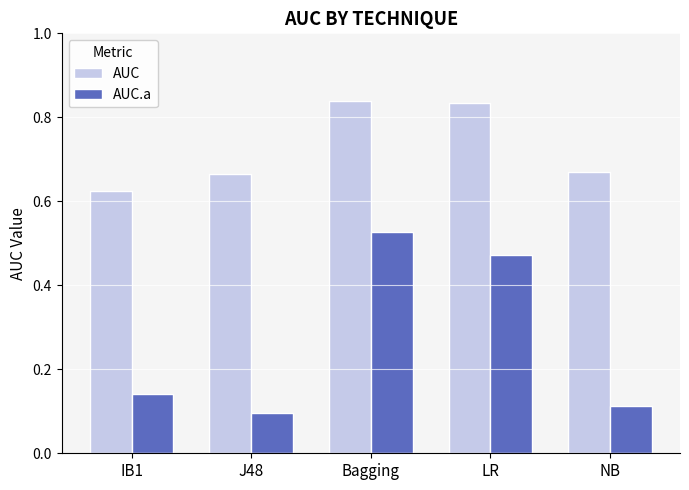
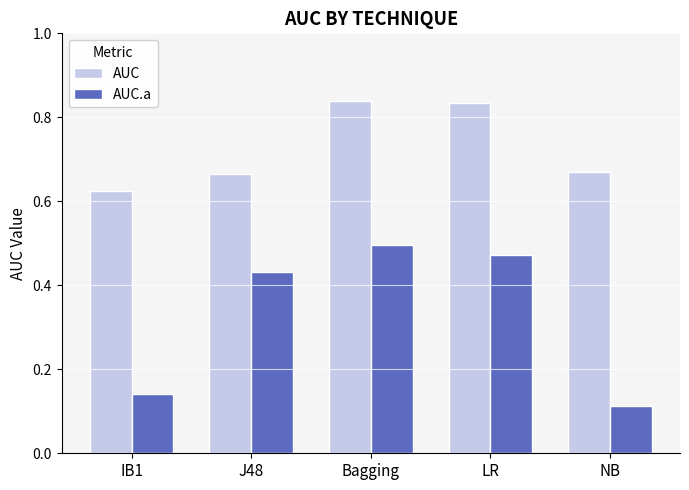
AUC.a, J48: 0.10 -> 0.43
AUC.a, Bagging: 0.53 -> 0.50
